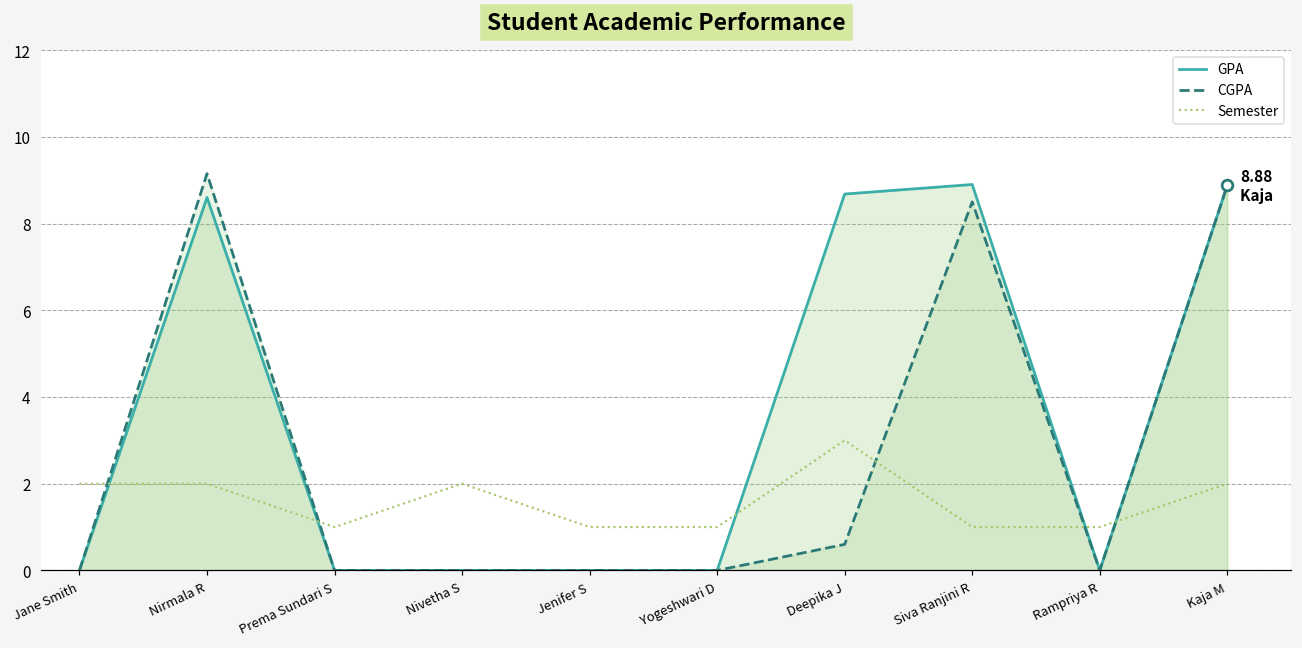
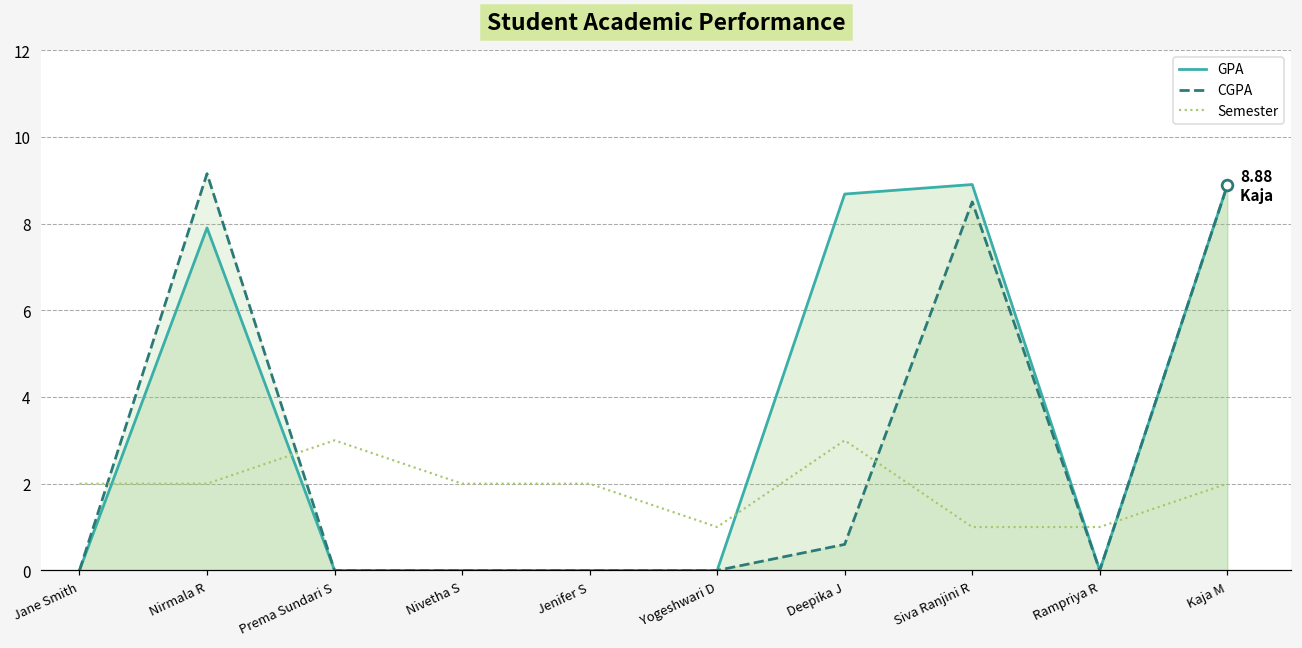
GPA, Nirmala R: 8.6 -> 7.9
Semester, Prema Sundari S: 1 -> 3
Semester, Jenifer S: 1 -> 2
